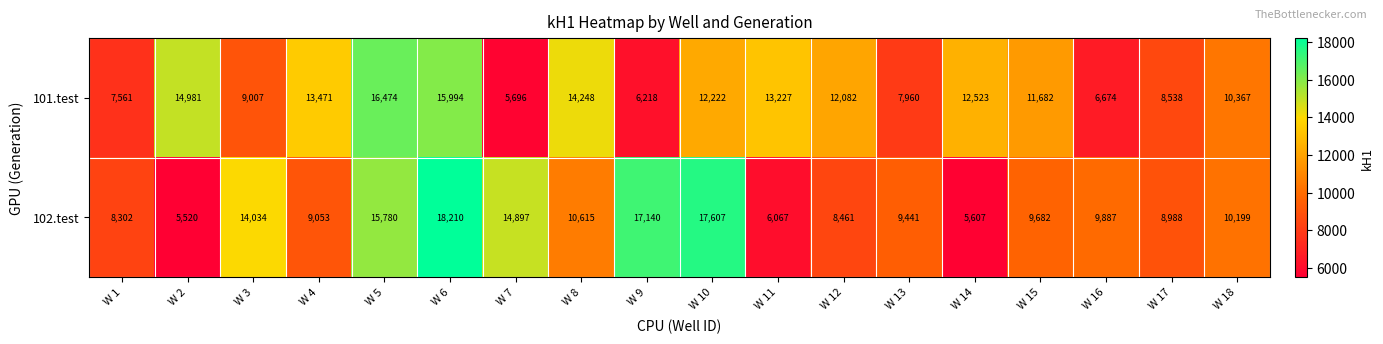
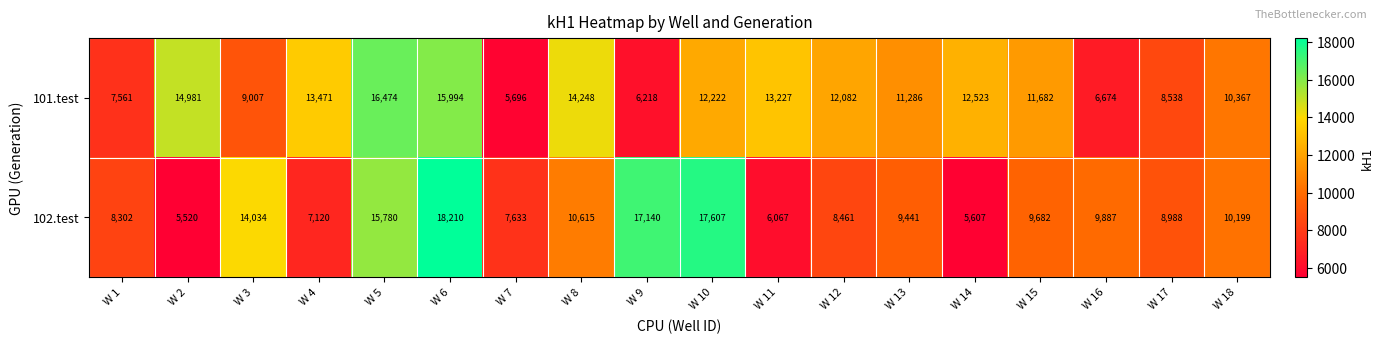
101.test, W 13: 7,960 -> 11,286
102.test, W 4: 9,053 -> 7,120
102.test, W 7: 14,897 -> 7,633
